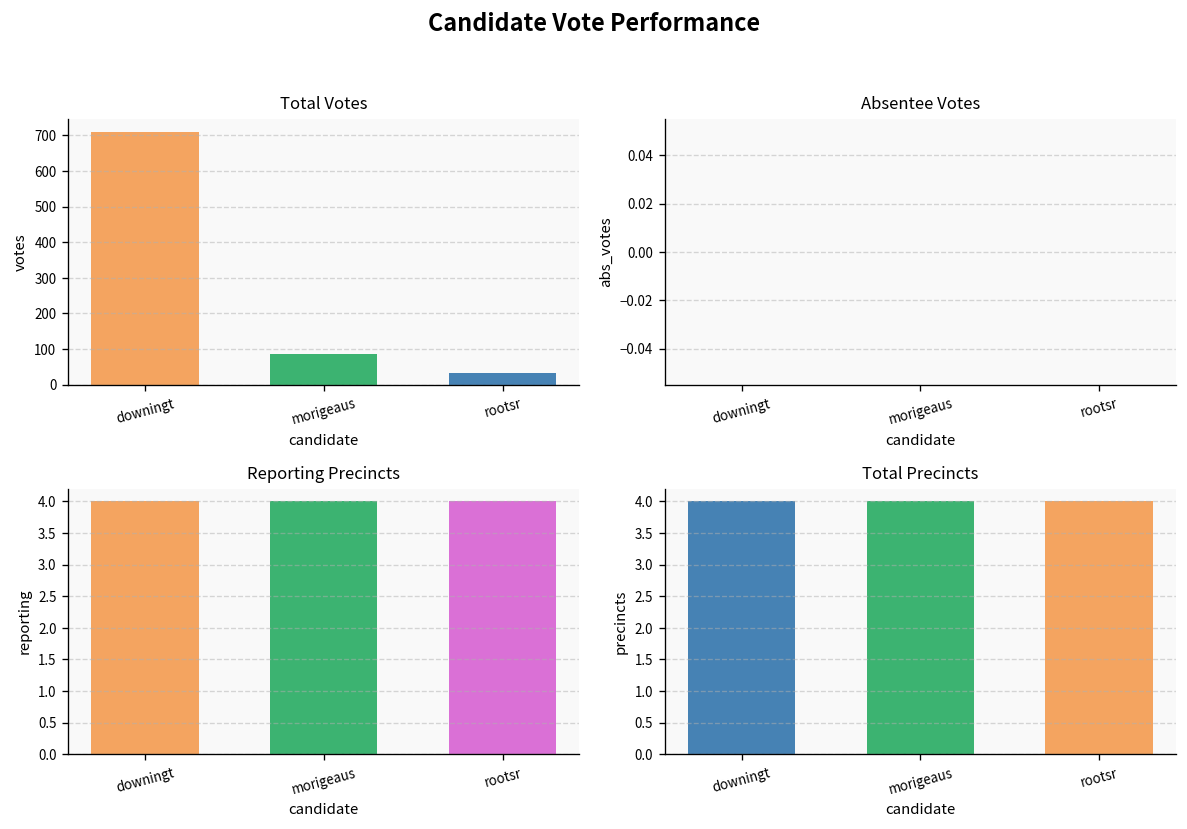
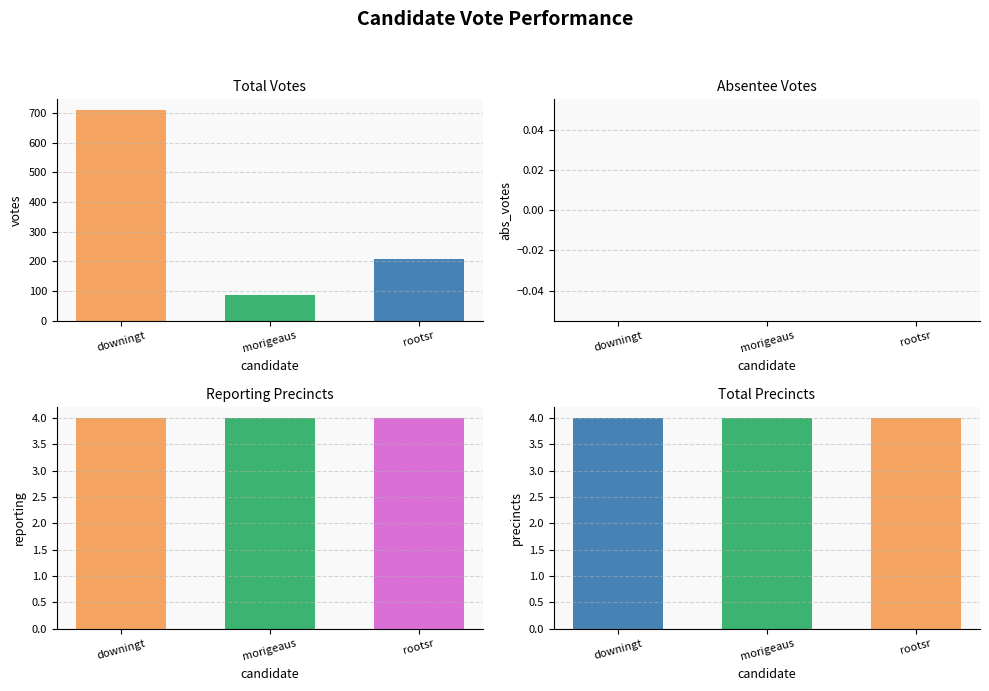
Total Votes, rootsr: 30 -> 210
